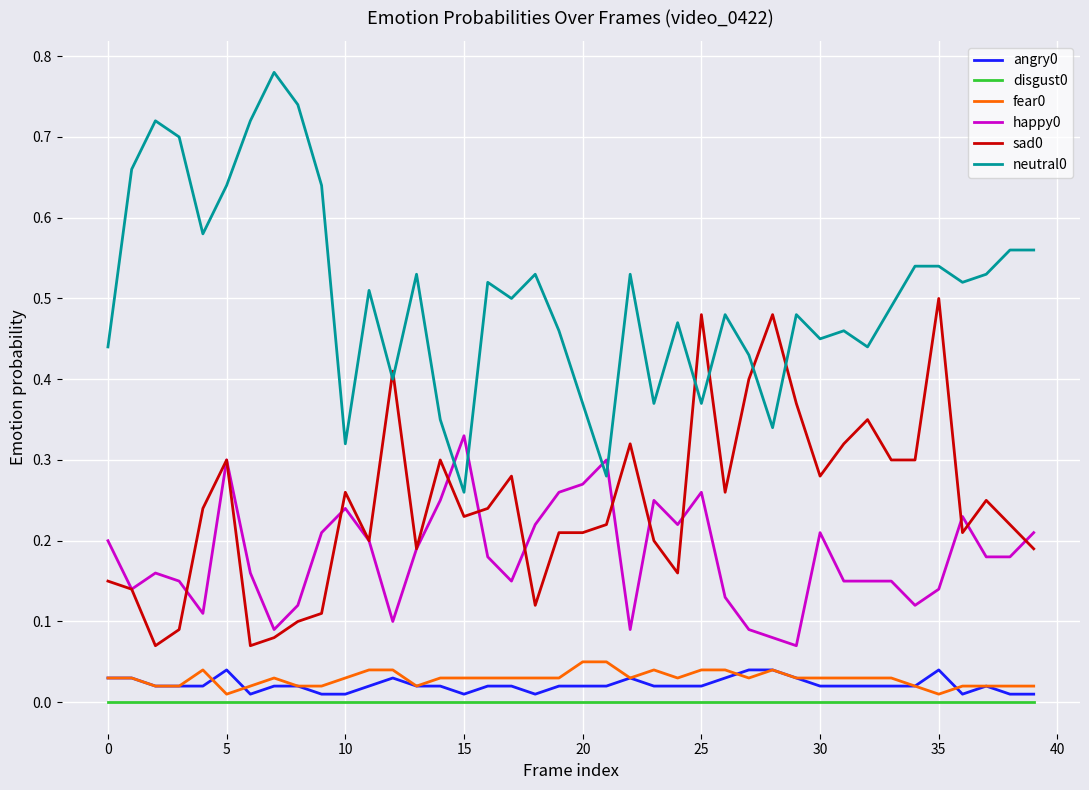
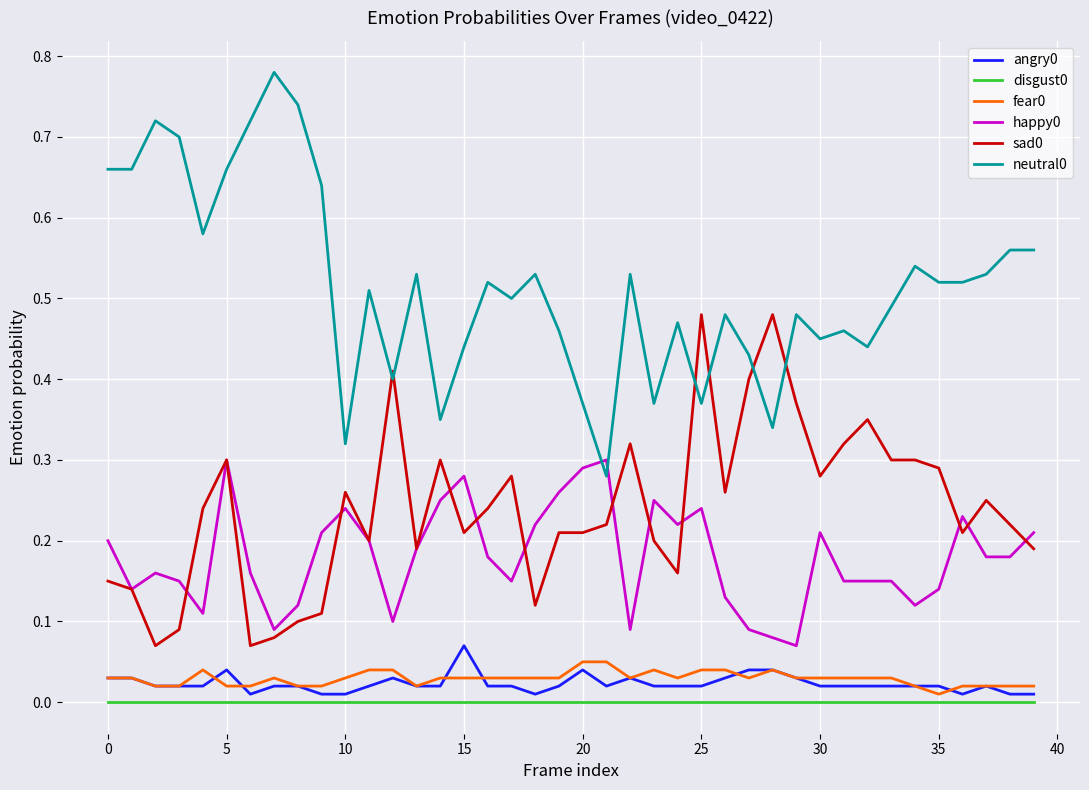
neutral0, 0: 0.44 -> 0.66
fear0, 5: 0.01 -> 0.02
neutral0, 5: 0.64 -> 0.66
angry0, 15: 0.01 -> 0.07
happy0, 15: 0.33 -> 0.28
sad0, 15: 0.23 -> 0.21
neutral0, 15: 0.26 -> 0.44
angry0, 20: 0.02 -> 0.04
happy0, 20: 0.27 -> 0.29
happy0, 25: 0.26 -> 0.24
angry0, 35: 0.04 -> 0.02
sad0, 35: 0.50 -> 0.29
neutral0, 35: 0.54 -> 0.52
